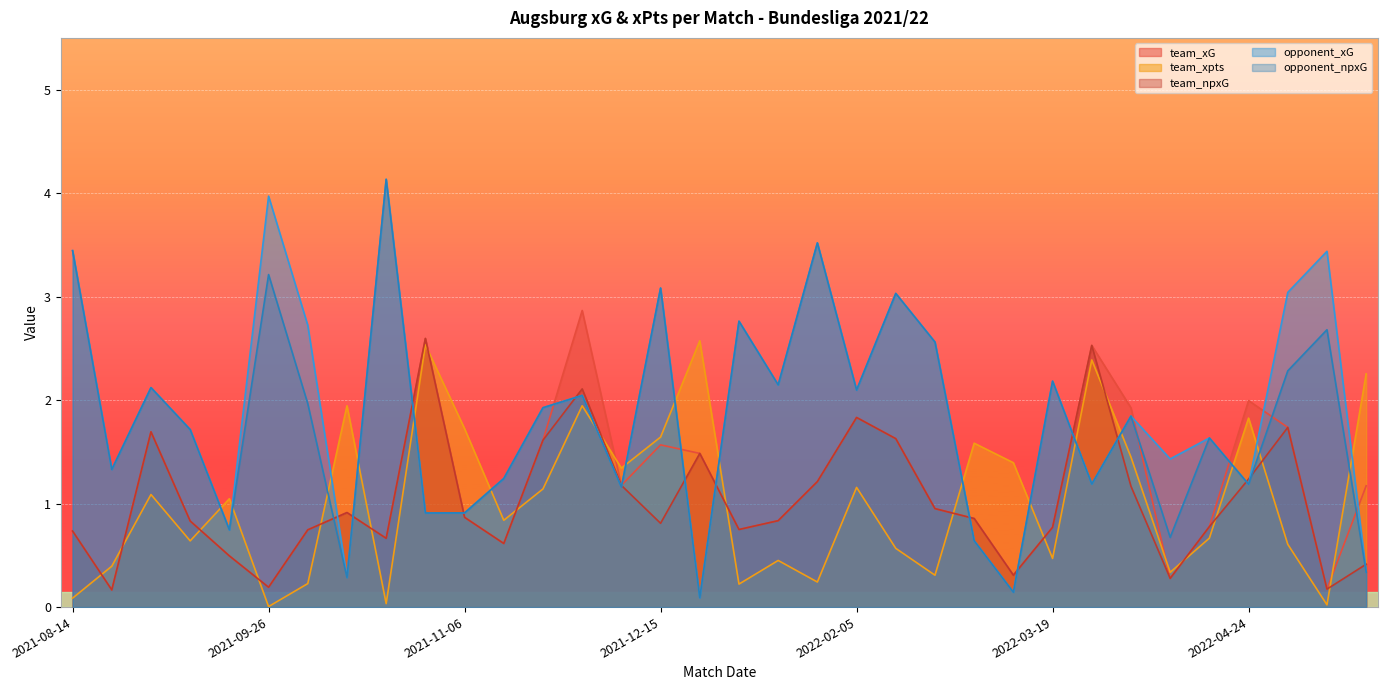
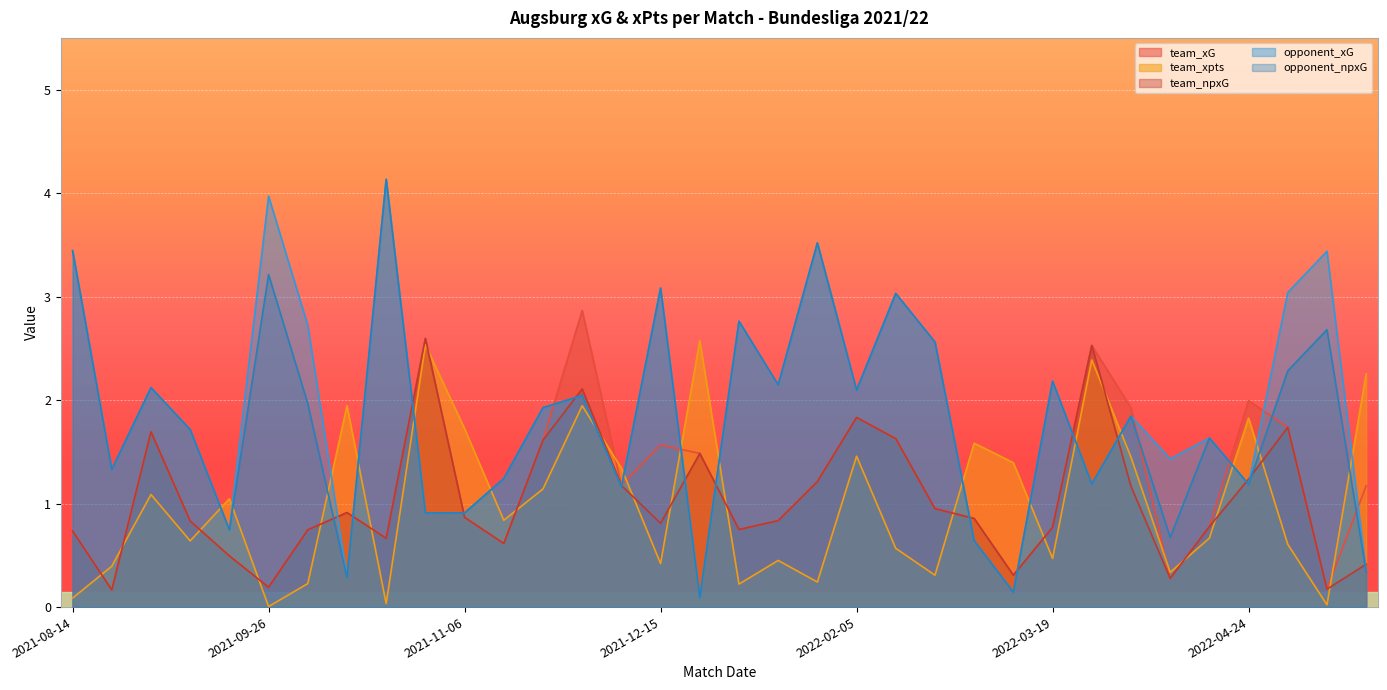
team_xpts, 2021-12-15: 1.64 -> 0.42
team_xpts, 2022-02-05: 1.16 -> 1.46
